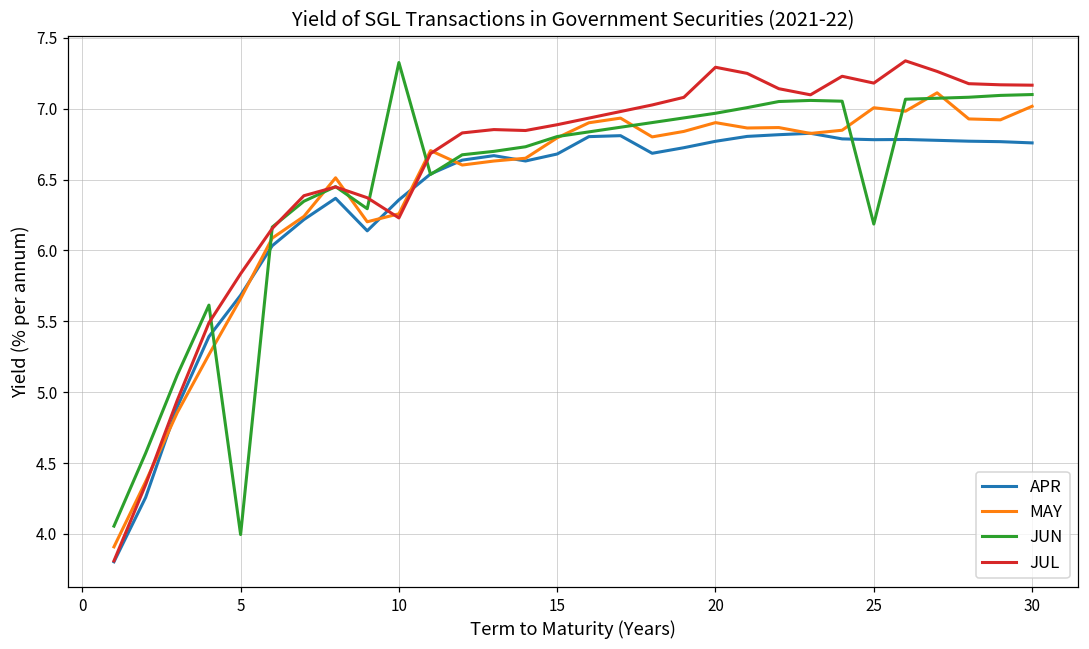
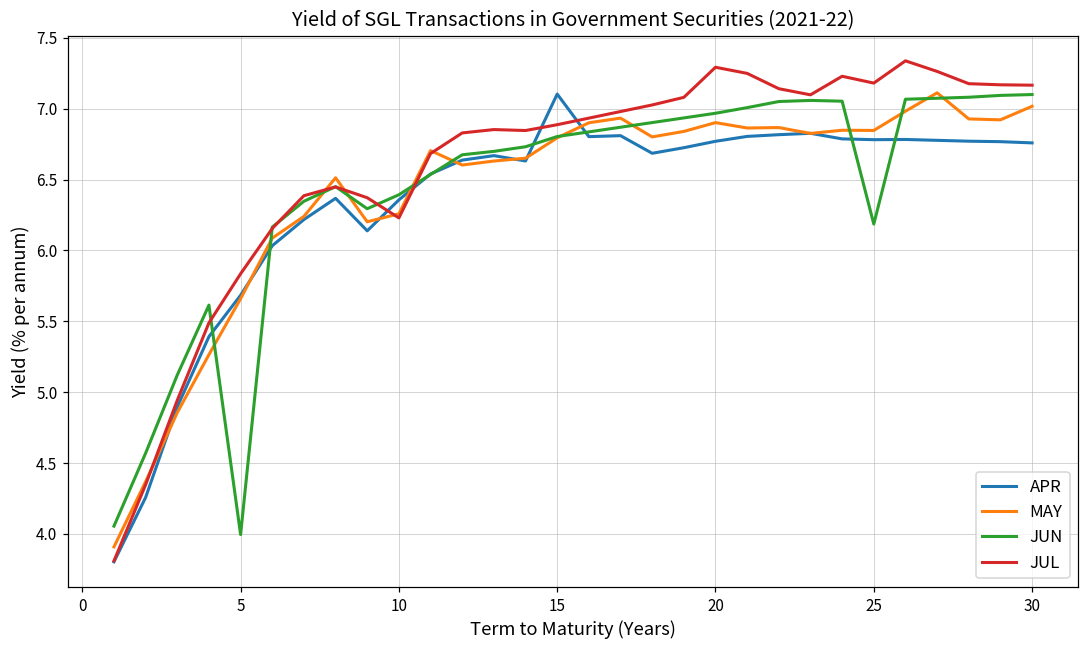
JUN, 10: 7.33 -> 6.39
APR, 15: 6.68 -> 7.10
MAY, 25: 7.01 -> 6.85
